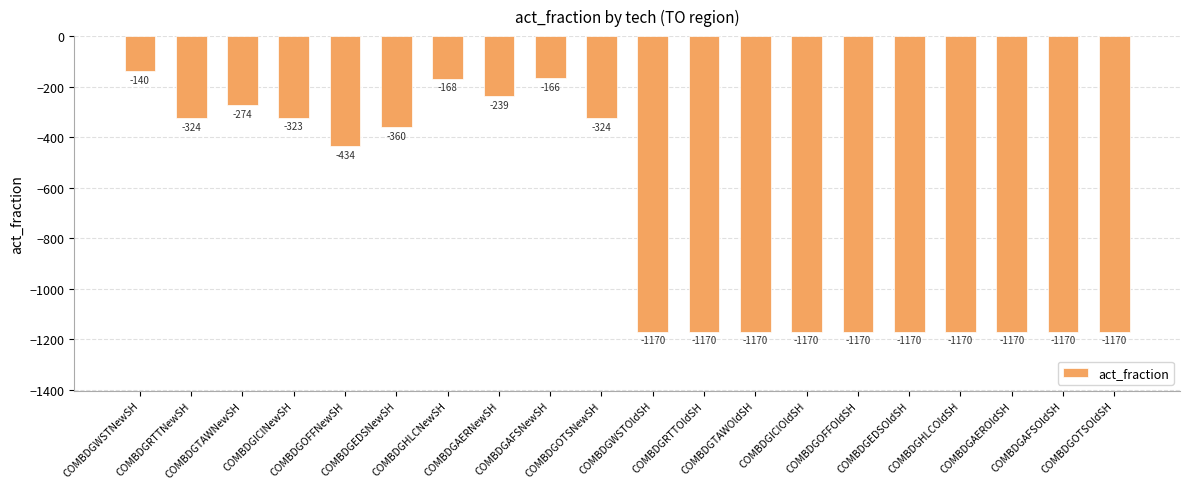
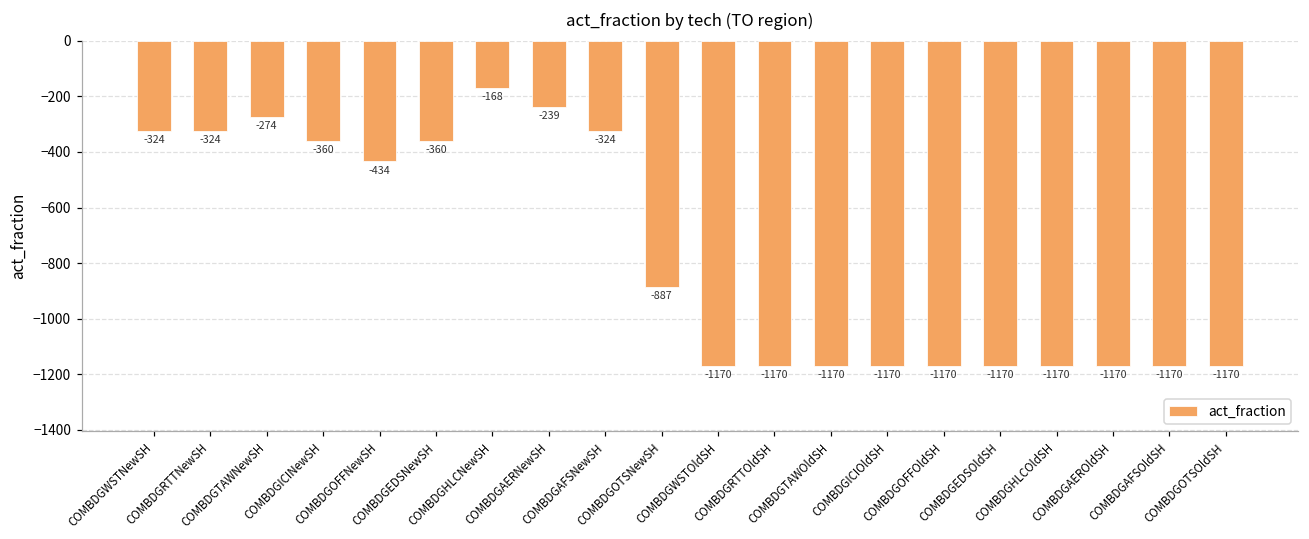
COMBDGWSTNewSH: -140 -> -324
COMBDGICINewSH: -323 -> -360
COMBDGAFSNewSH: -166 -> -324
COMBDGOTSNewSH: -324 -> -887
